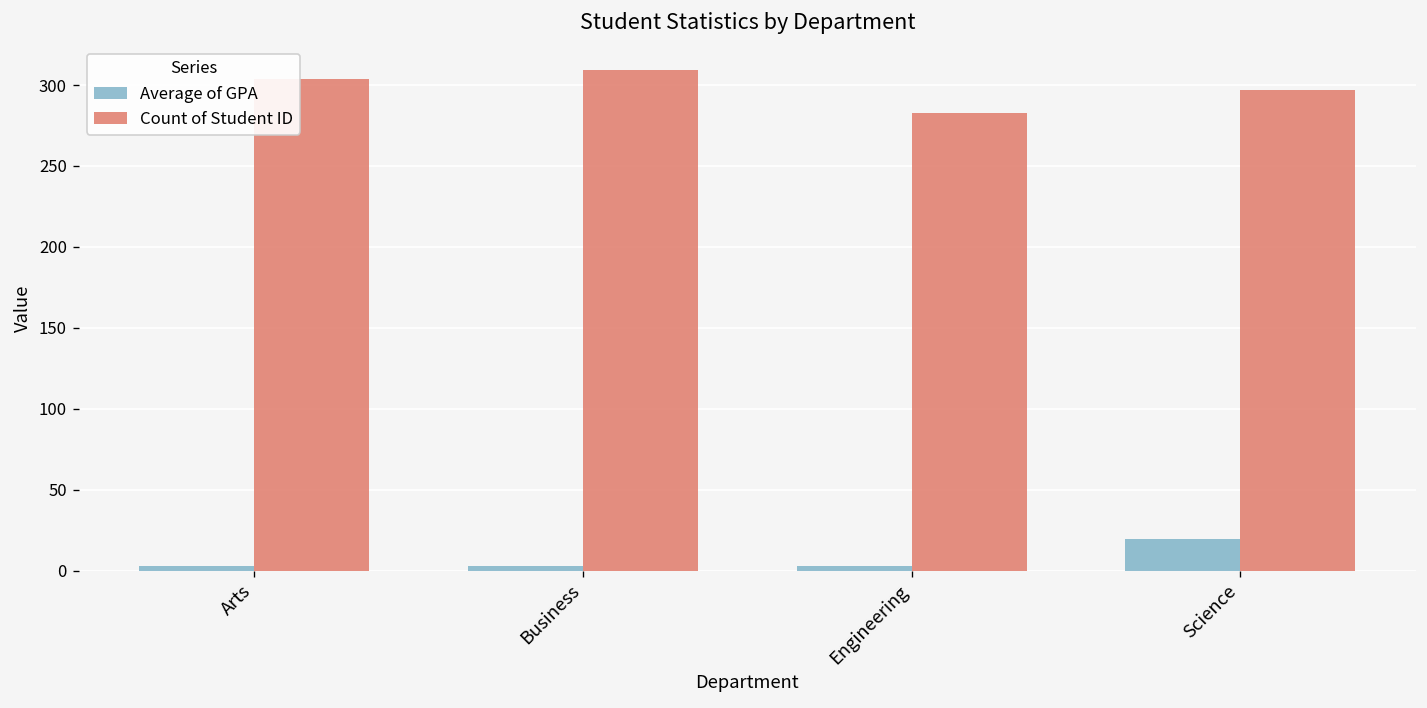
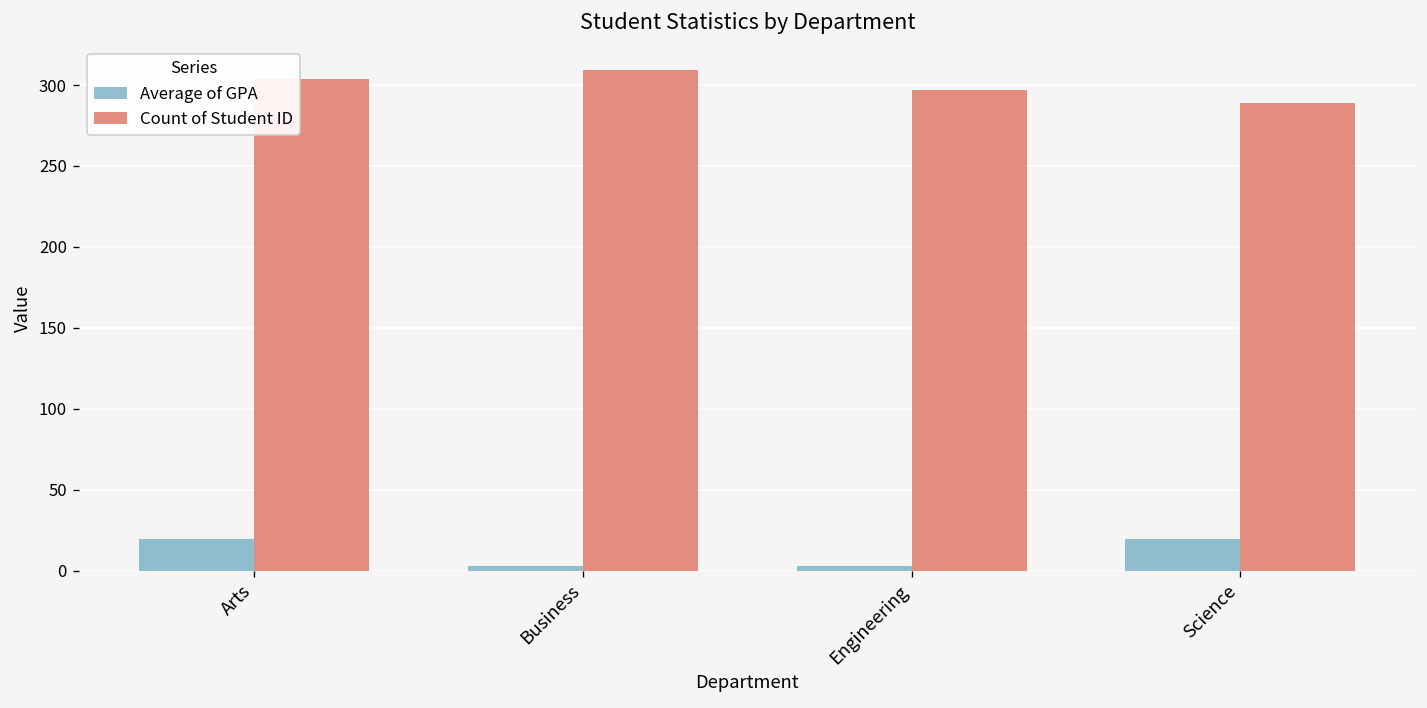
Average of GPA, Arts: 3 -> 20
Count of Student ID, Engineering: 283 -> 297
Count of Student ID, Science: 297 -> 289
